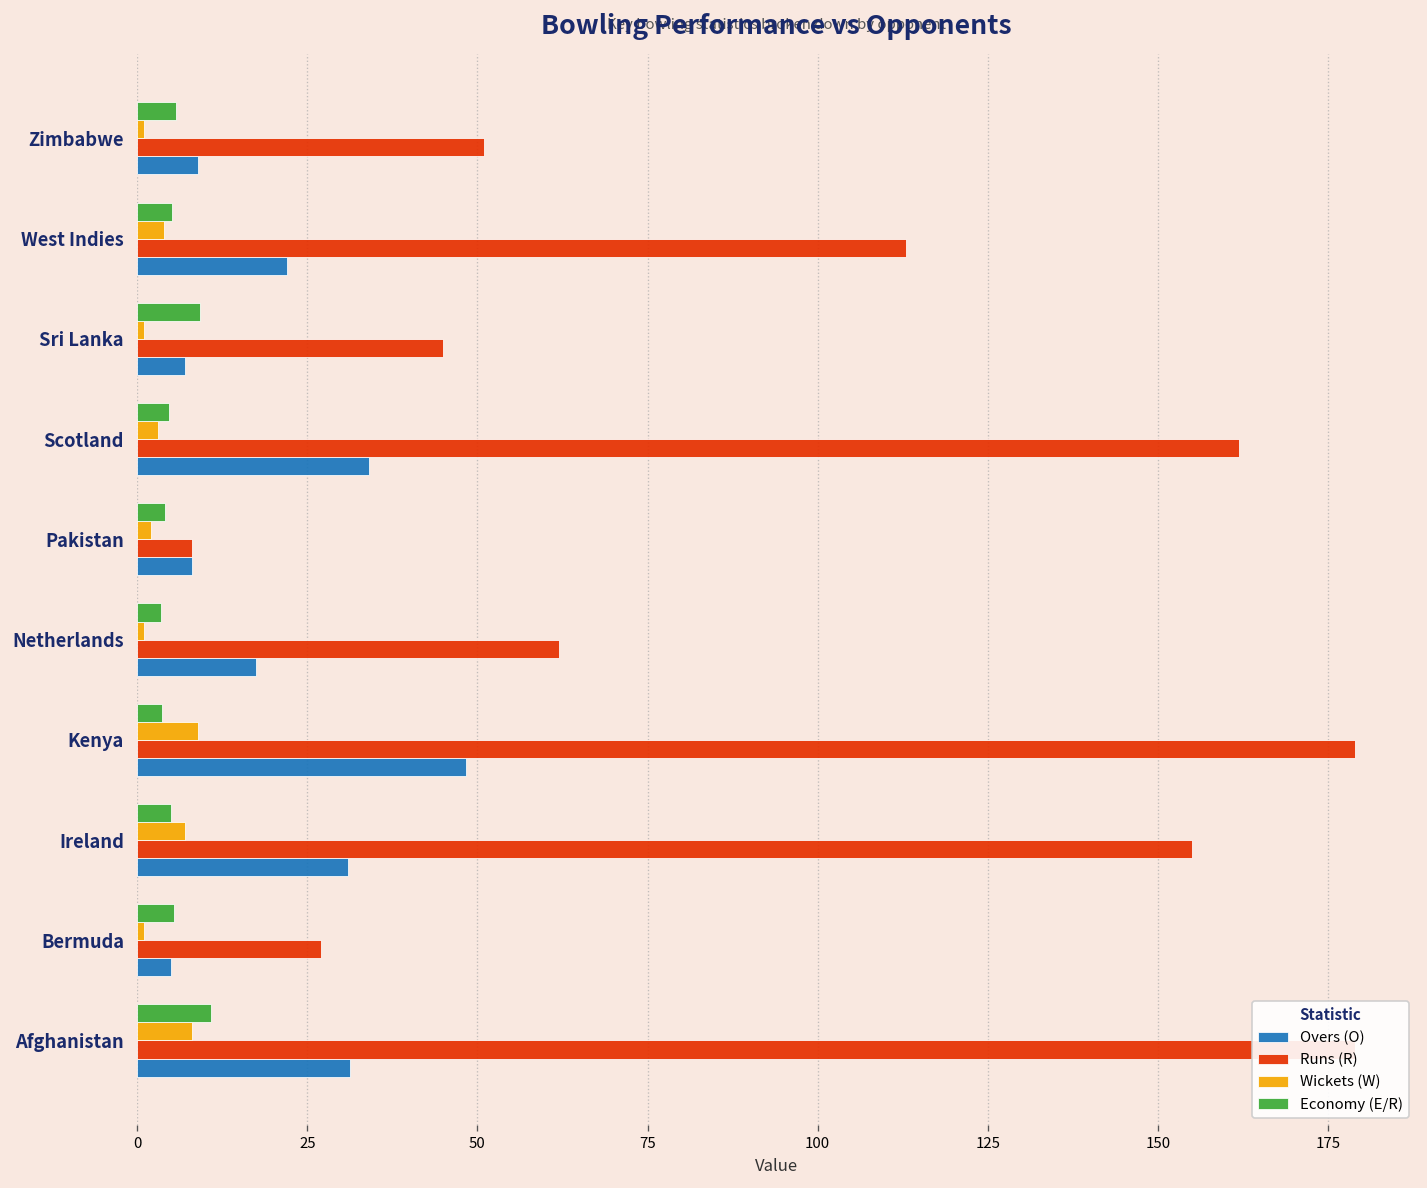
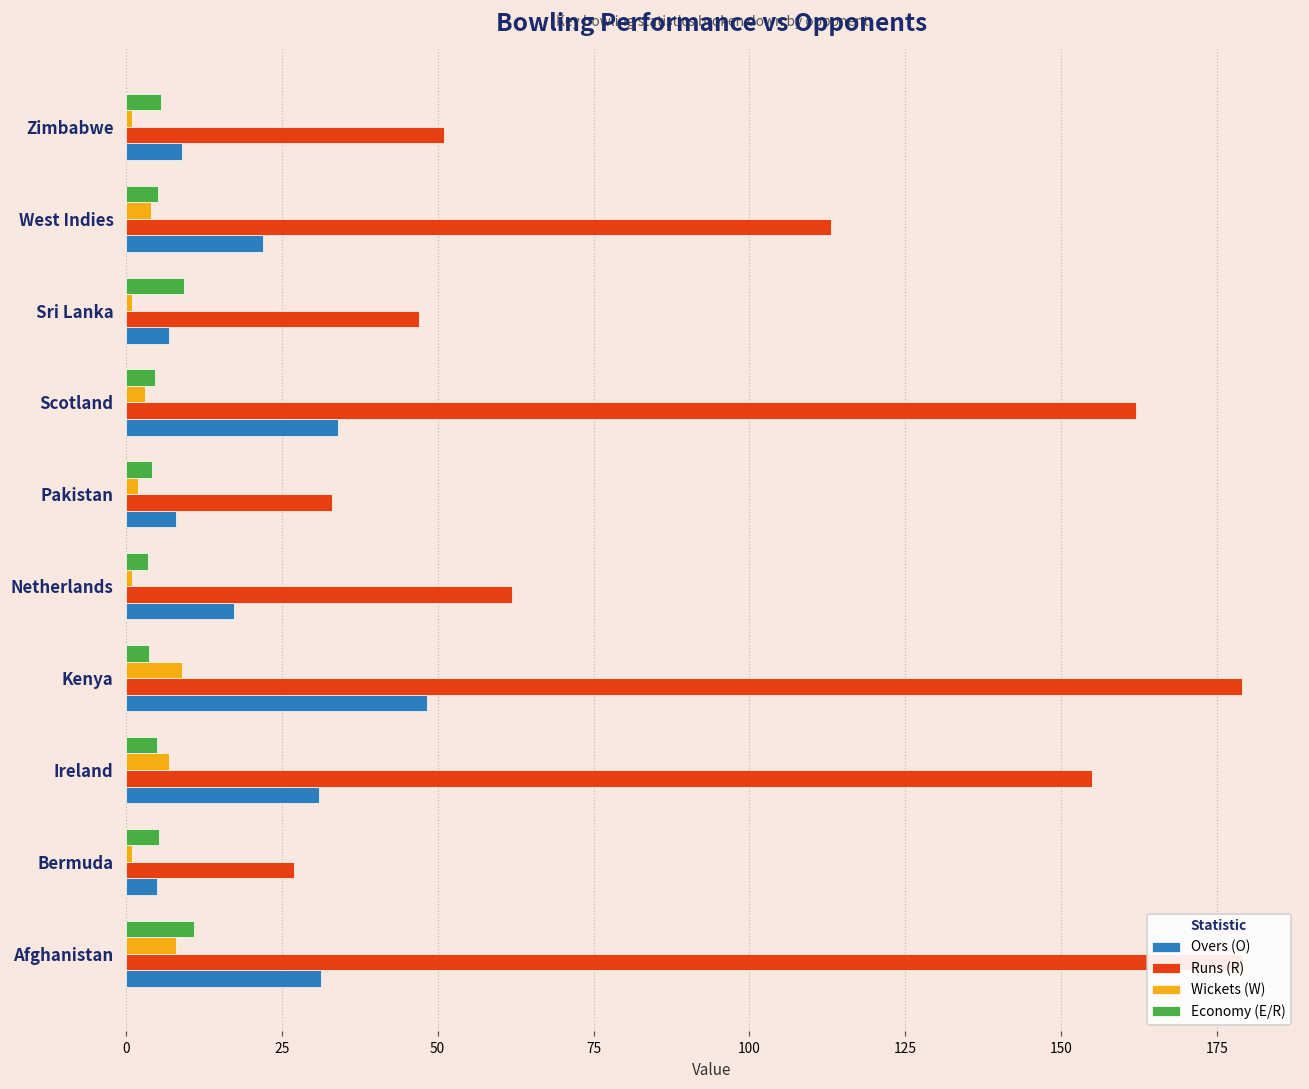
Runs (R), Sri Lanka: 45 -> 47
Runs (R), Pakistan: 8 -> 33
